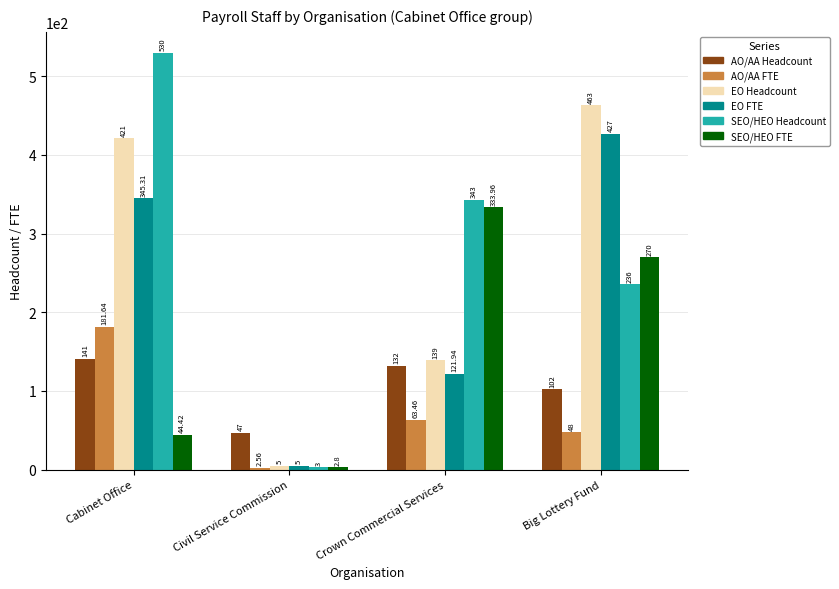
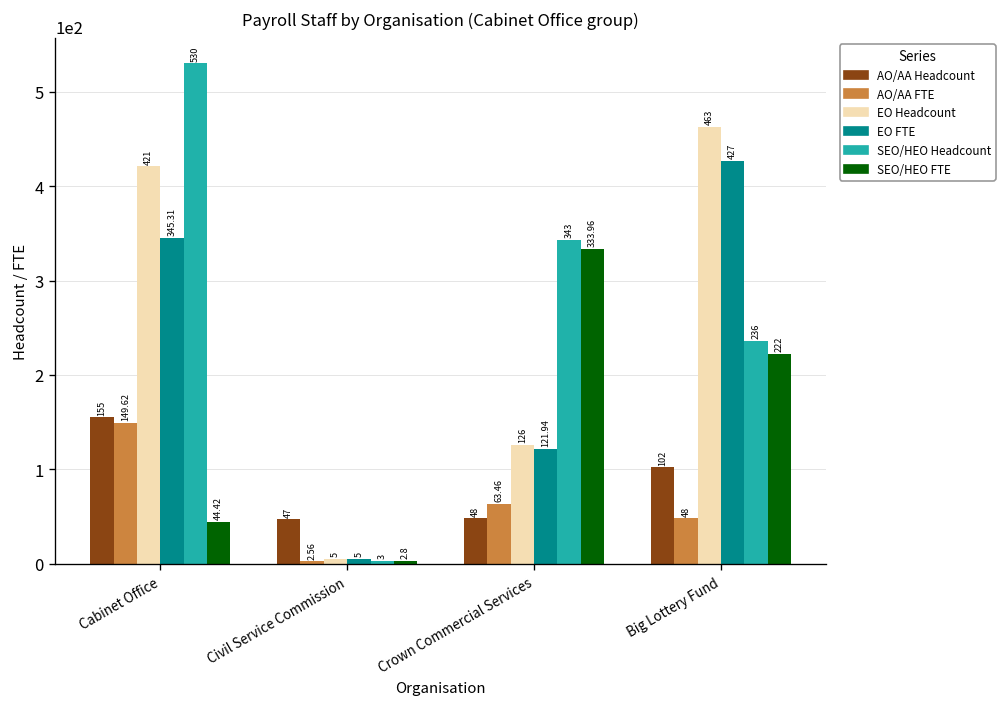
AO/AA Headcount, Cabinet Office: 141 -> 155
AO/AA FTE, Cabinet Office: 181.64 -> 149.62
AO/AA Headcount, Crown Commercial Services: 132 -> 48
EO Headcount, Crown Commercial Services: 139 -> 126
SEO/HEO FTE, Big Lottery Fund: 270 -> 222
